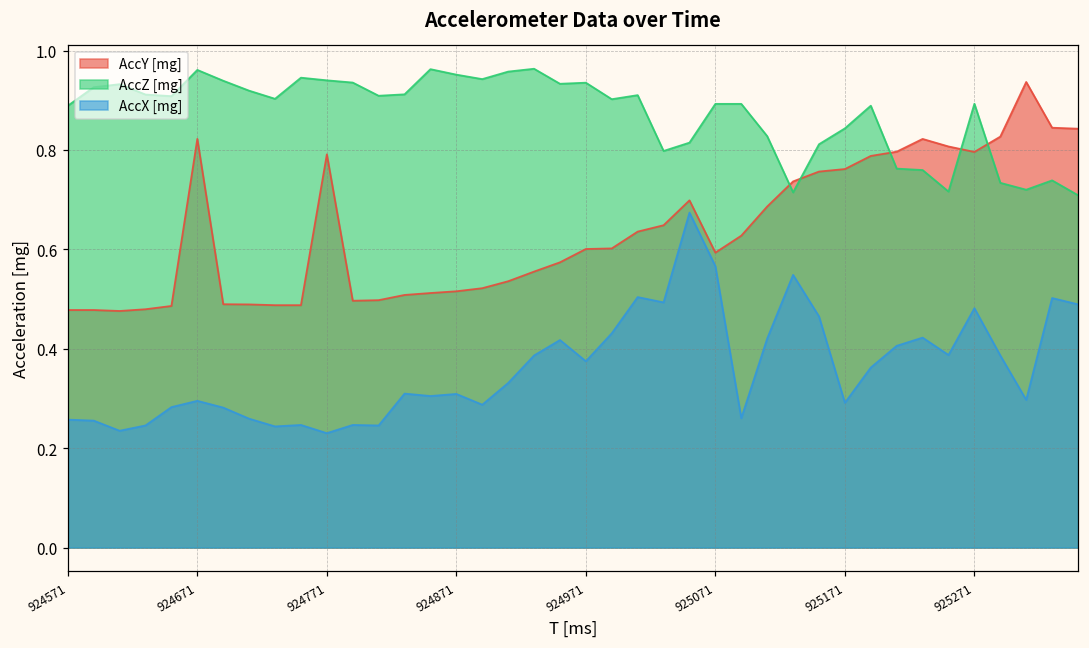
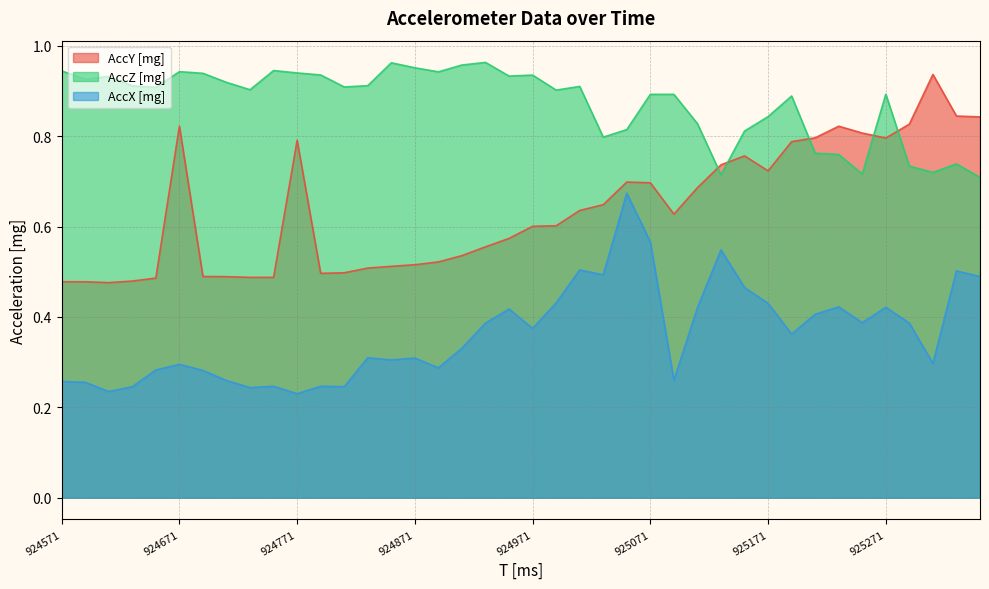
AccZ [mg], 924571: 0.89 -> 0.94
AccZ [mg], 924671: 0.96 -> 0.94
AccY [mg], 925071: 0.59 -> 0.70
AccY [mg], 925171: 0.76 -> 0.72
AccX [mg], 925171: 0.29 -> 0.43
AccX [mg], 925271: 0.48 -> 0.42
